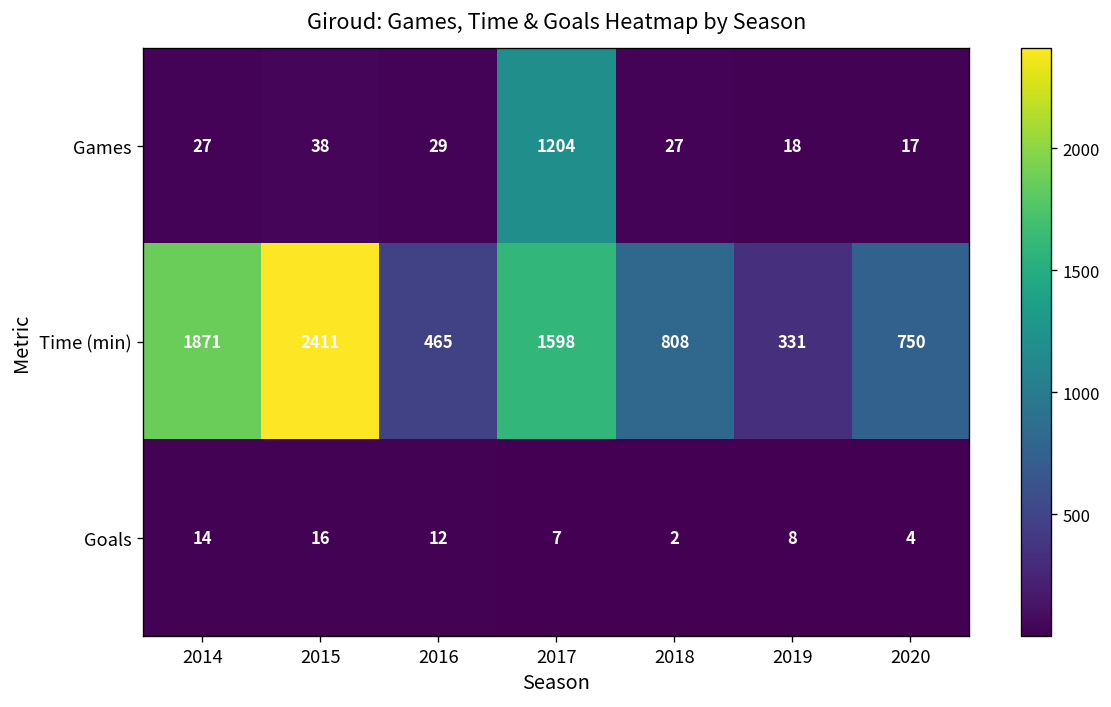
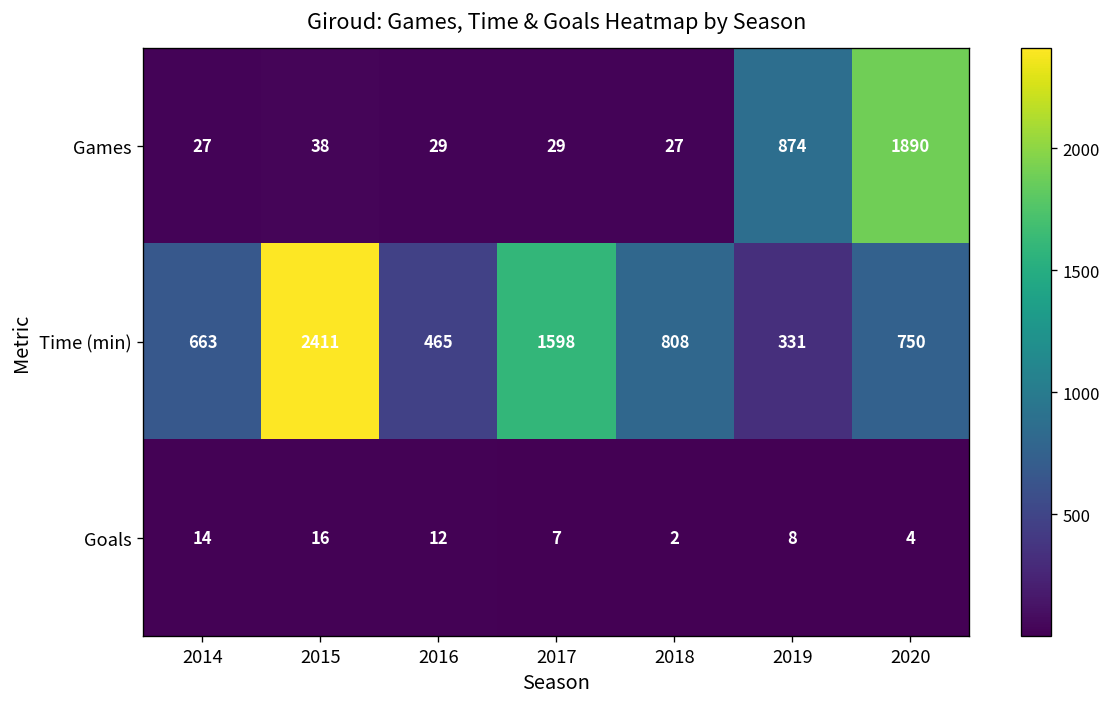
Games, 2017: 1204 -> 29
Games, 2019: 18 -> 874
Games, 2020: 17 -> 1890
Time (min), 2014: 1871 -> 663
